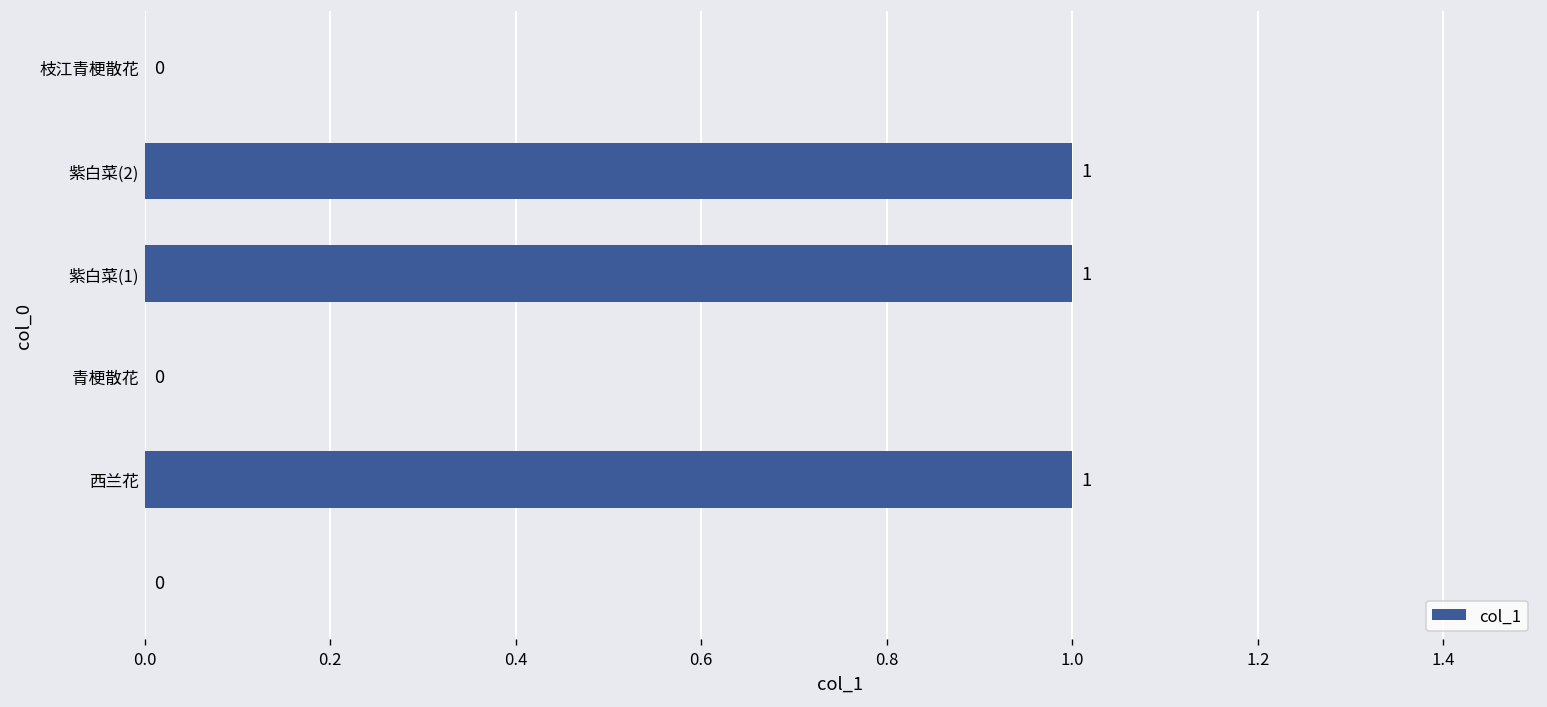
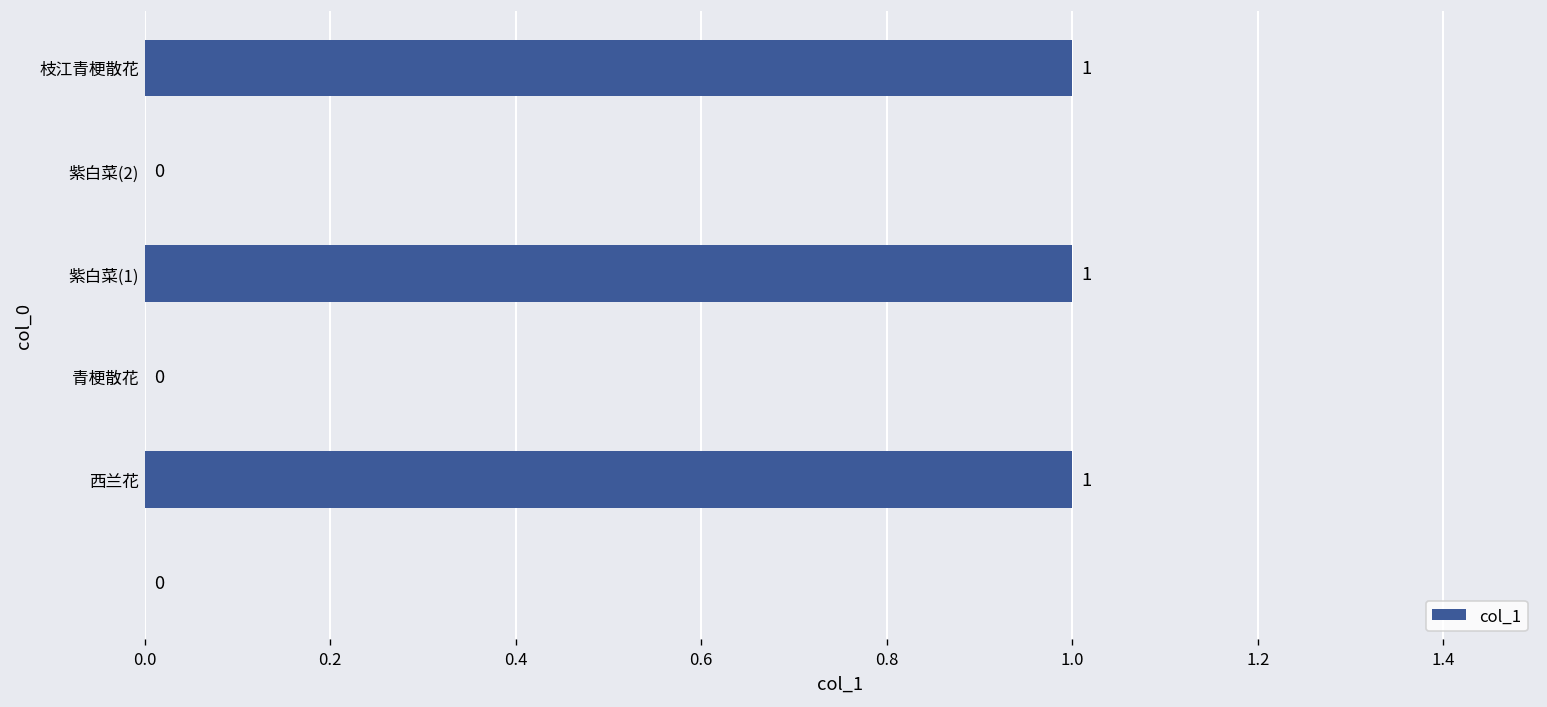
枝江青梗散花: 0 -> 1
紫白菜(2): 1 -> 0
